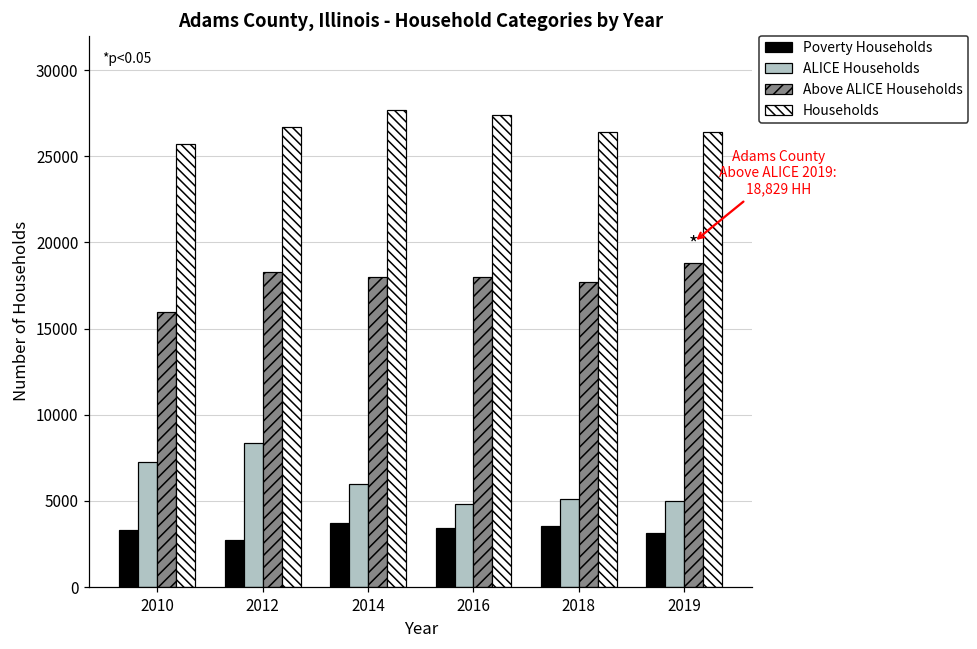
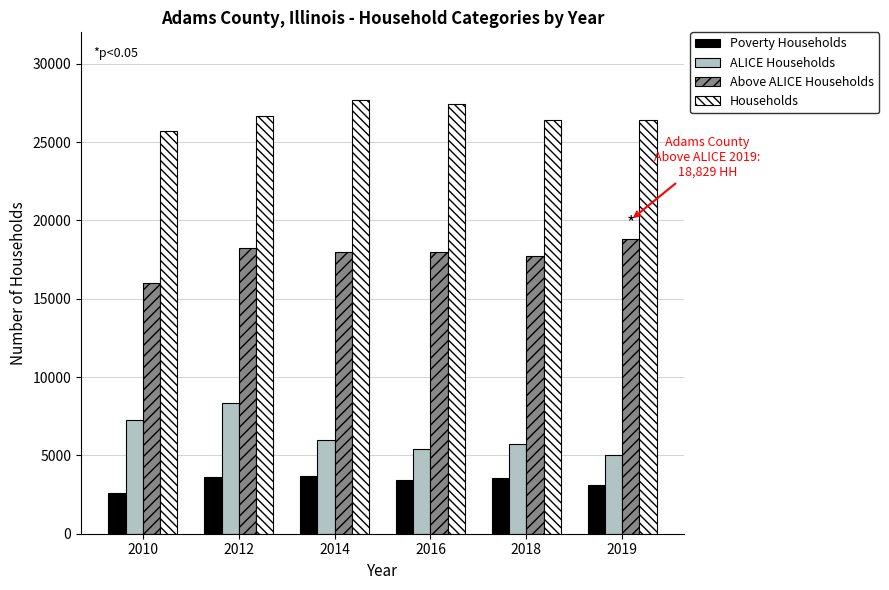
Poverty Households, 2010: 3300 -> 2600
Poverty Households, 2012: 2700 -> 3600
ALICE Households, 2016: 4800 -> 5400
ALICE Households, 2018: 5100 -> 5700
